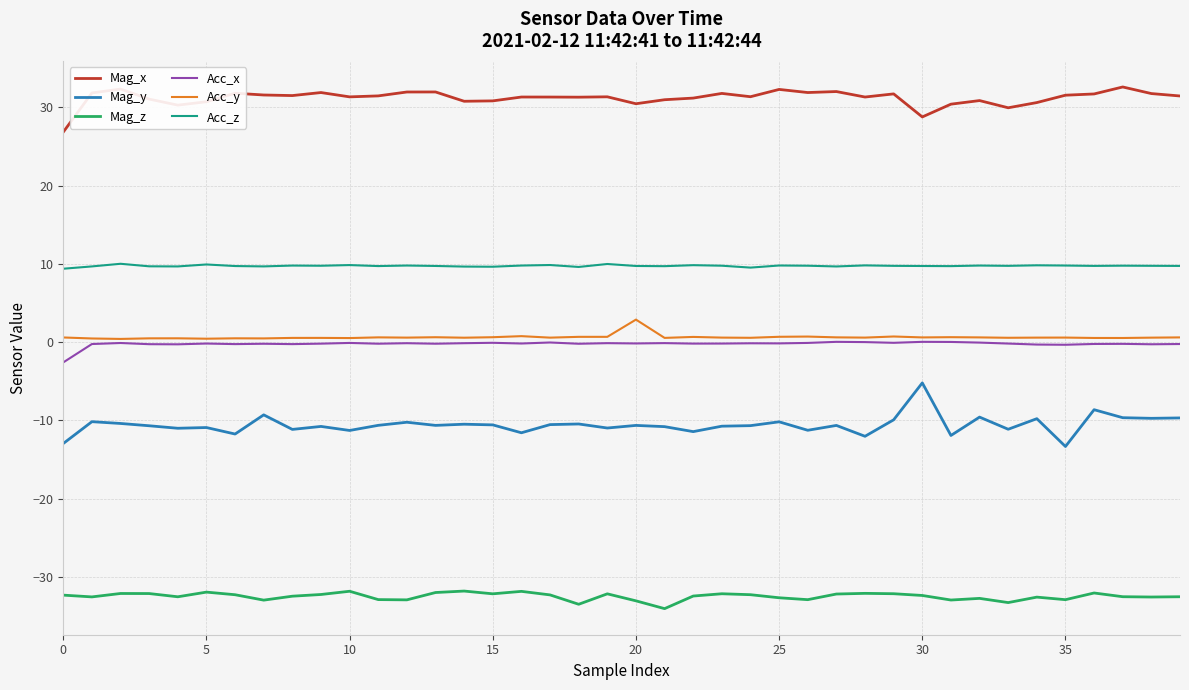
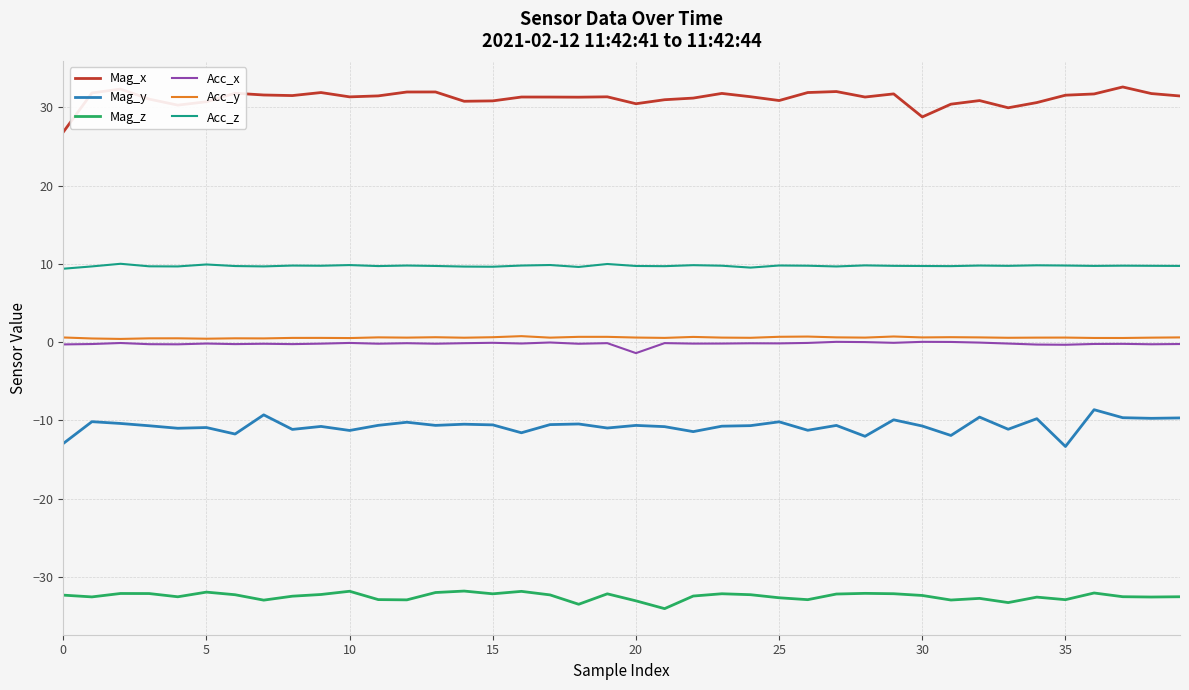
Acc_x, 0: -3 -> 0
Acc_x, 20: 0 -> -1
Acc_y, 20: 3 -> 1
Mag_x, 25: 32 -> 31
Mag_y, 30: -5 -> -11
